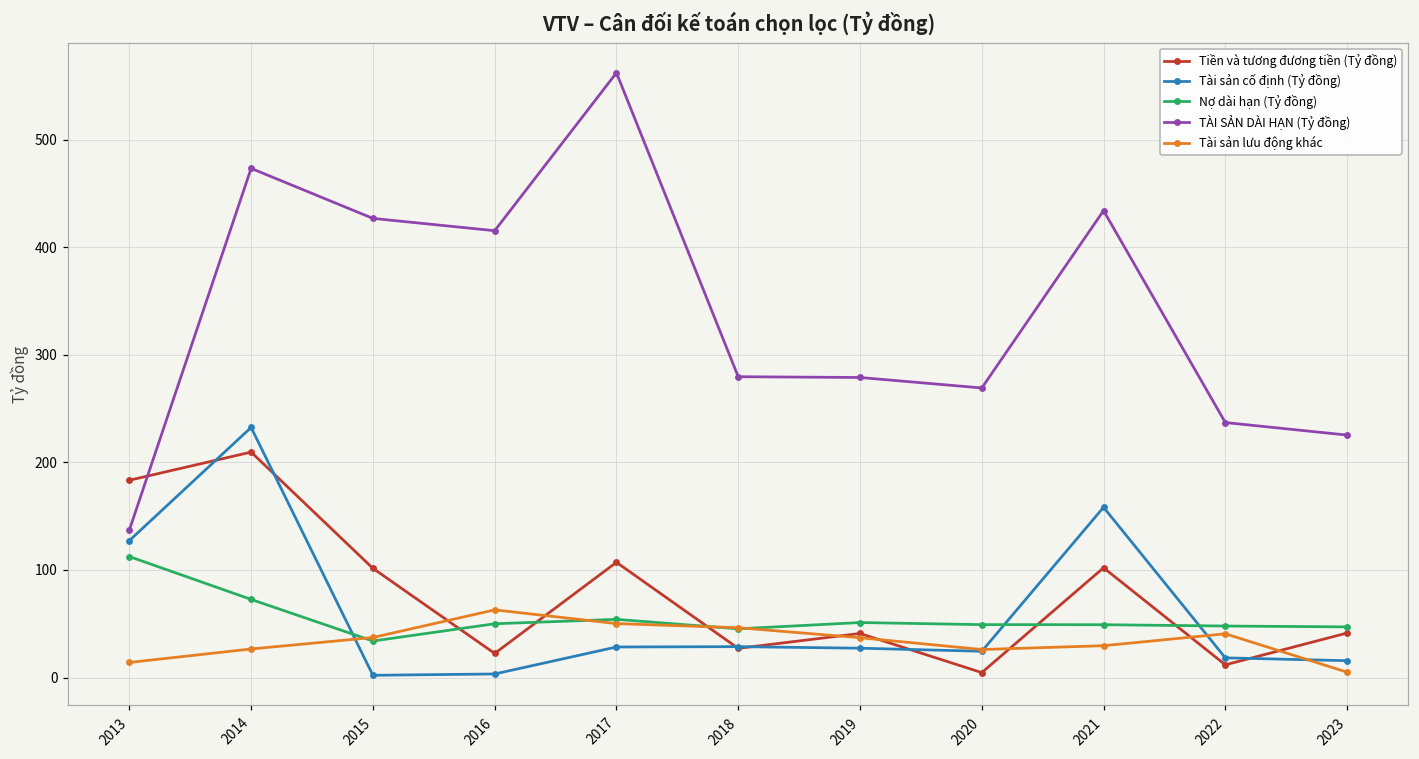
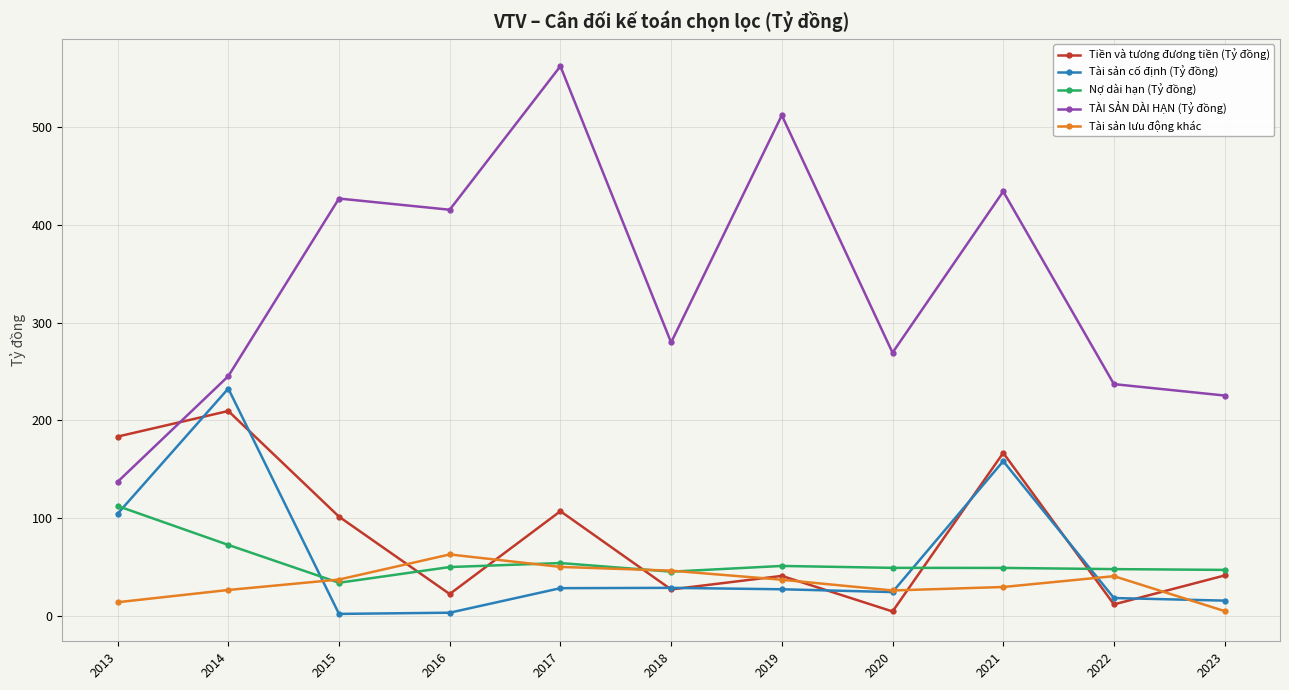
Tài sản cố định (Tỷ đồng), 2013: 130 -> 100
TÀI SẢN DÀI HẠN (Tỷ đồng), 2014: 470 -> 250
TÀI SẢN DÀI HẠN (Tỷ đồng), 2019: 280 -> 510
Tiền và tương đương tiền (Tỷ đồng), 2021: 100 -> 170
